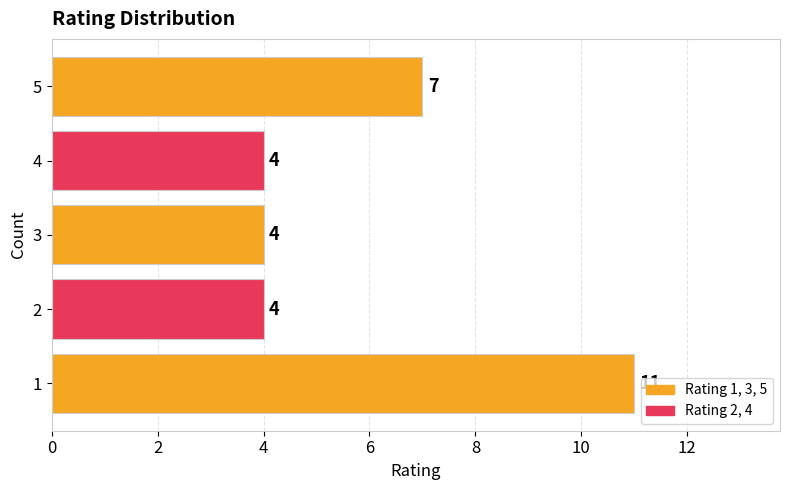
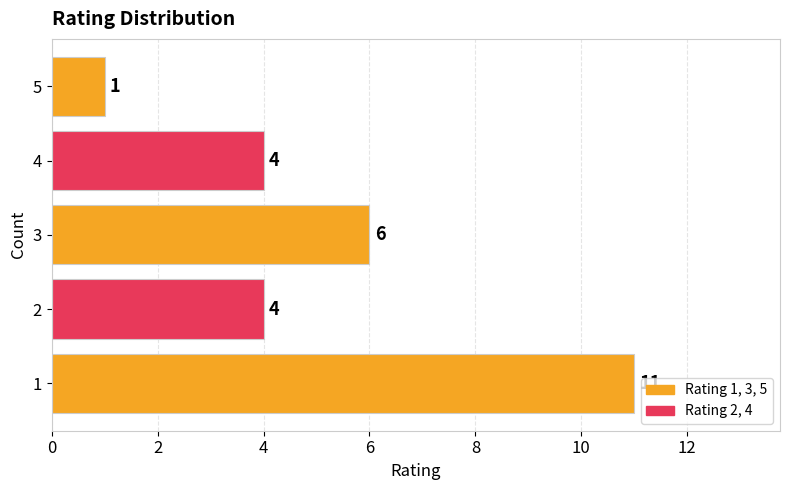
5: 7 -> 1
3: 4 -> 6
